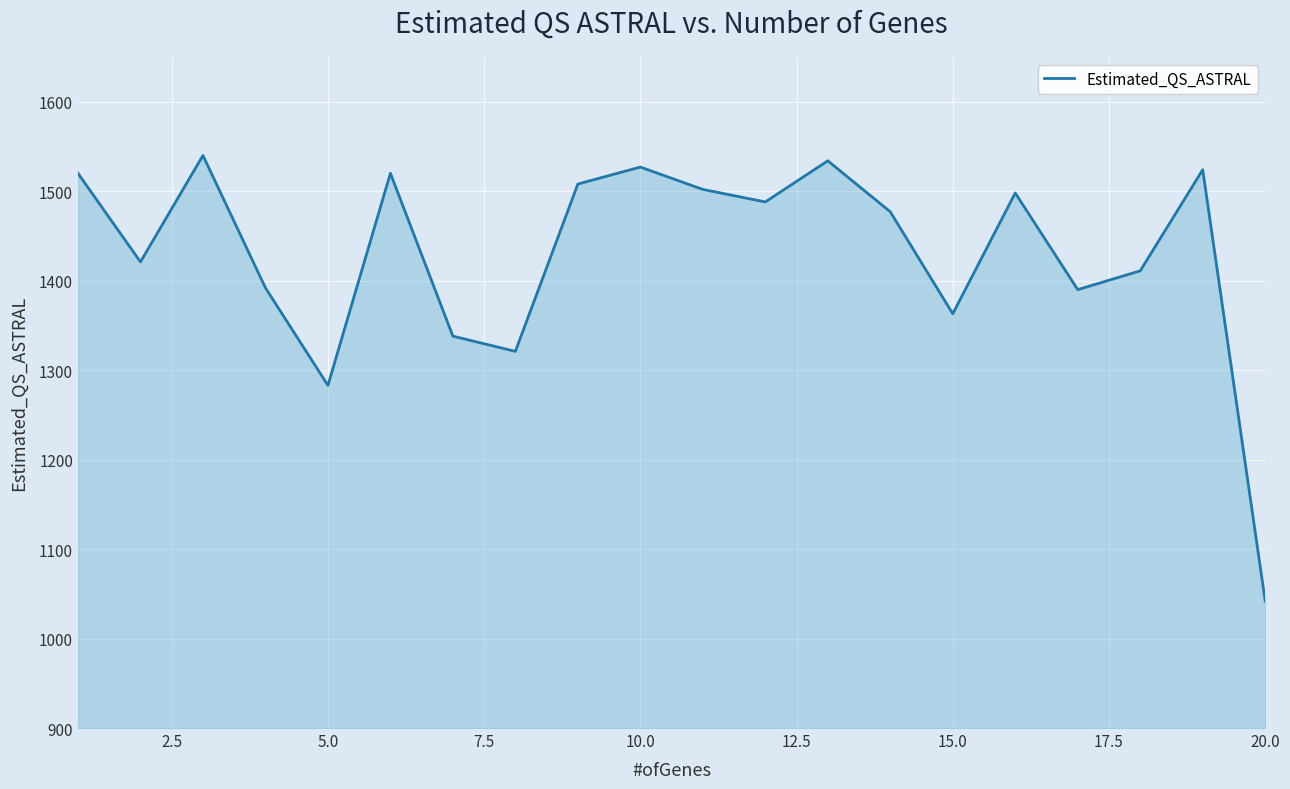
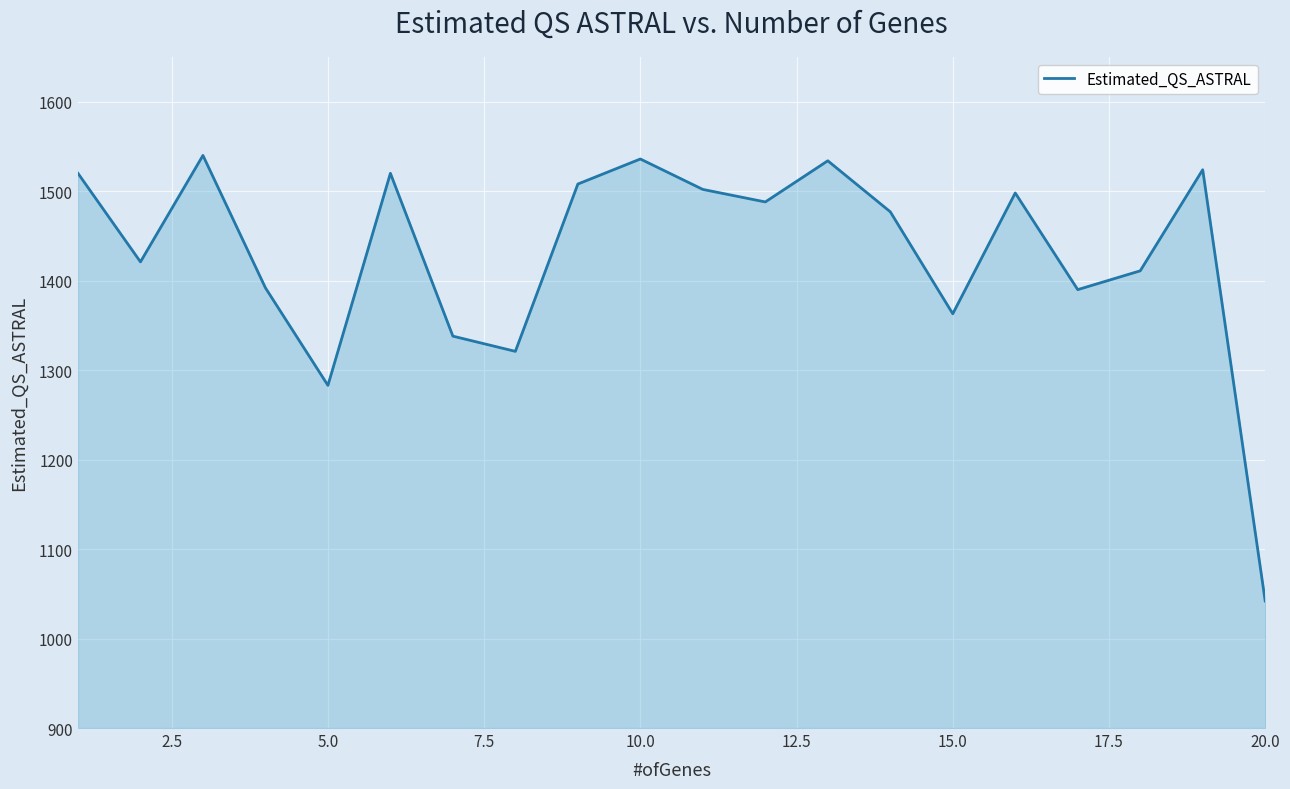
10.0: 1530 -> 1540
